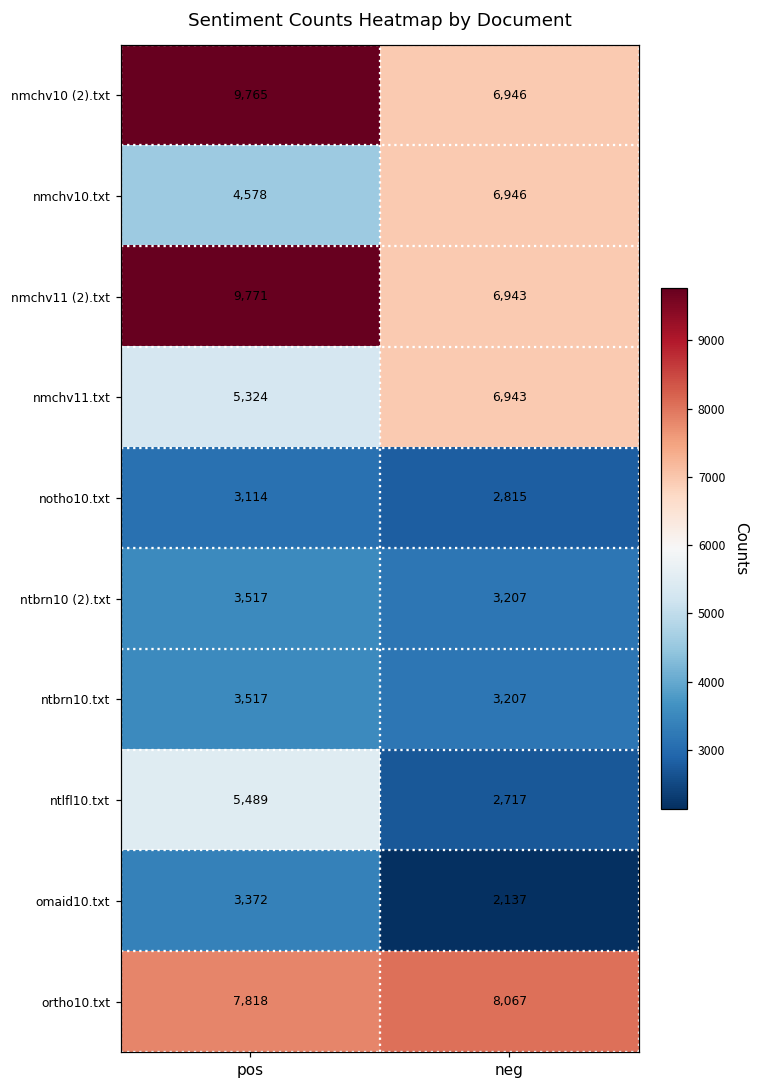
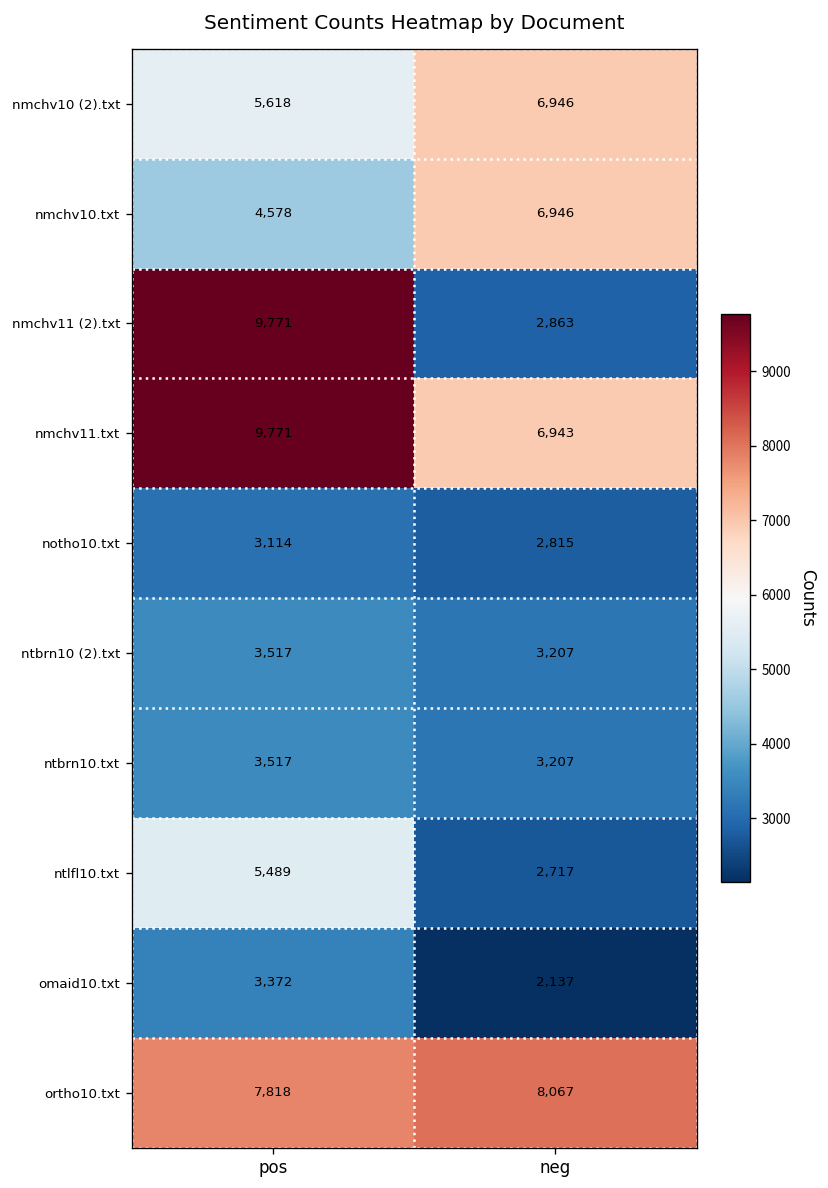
nmchv10 (2).txt, pos: 9,765 -> 5,618
nmchv11 (2).txt, neg: 6,943 -> 2,863
nmchv11.txt, pos: 5,324 -> 9,771
